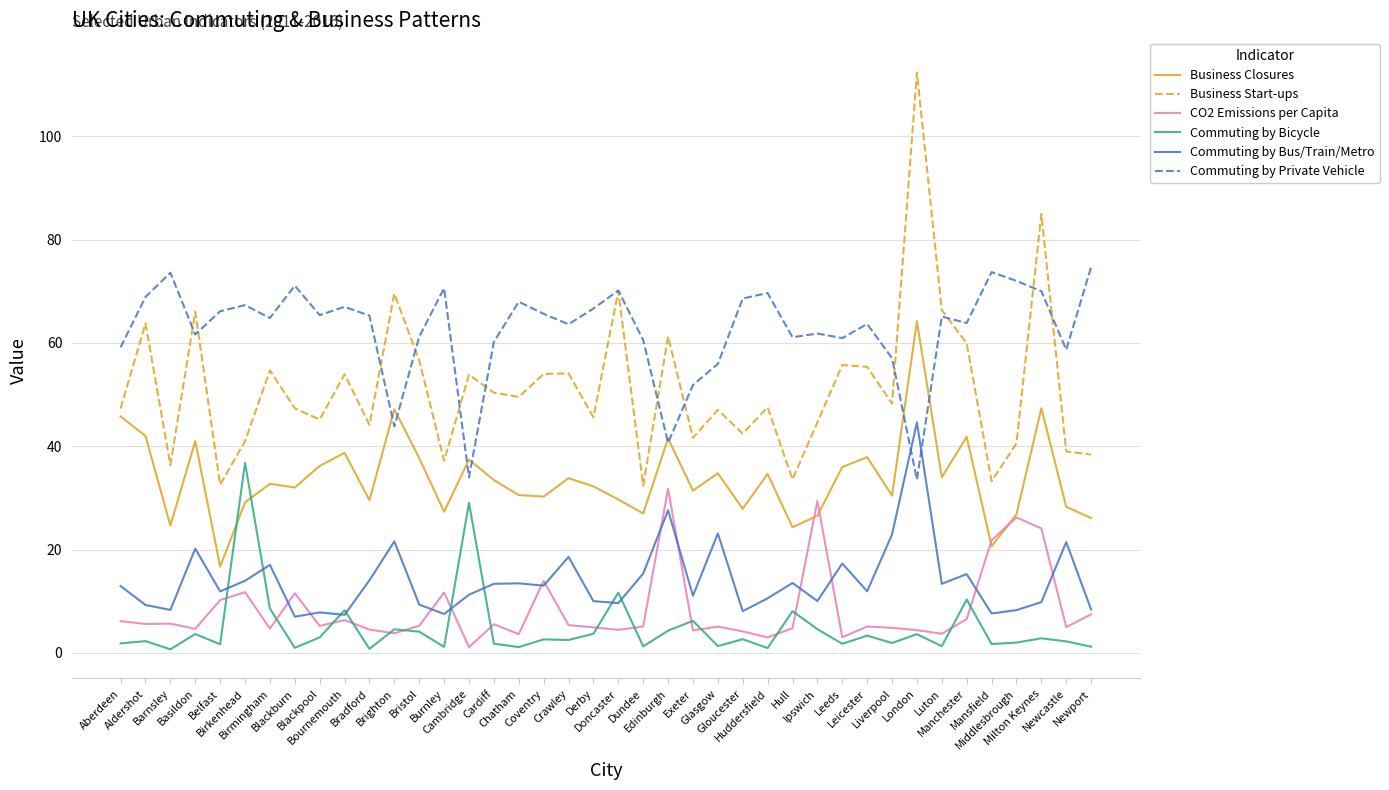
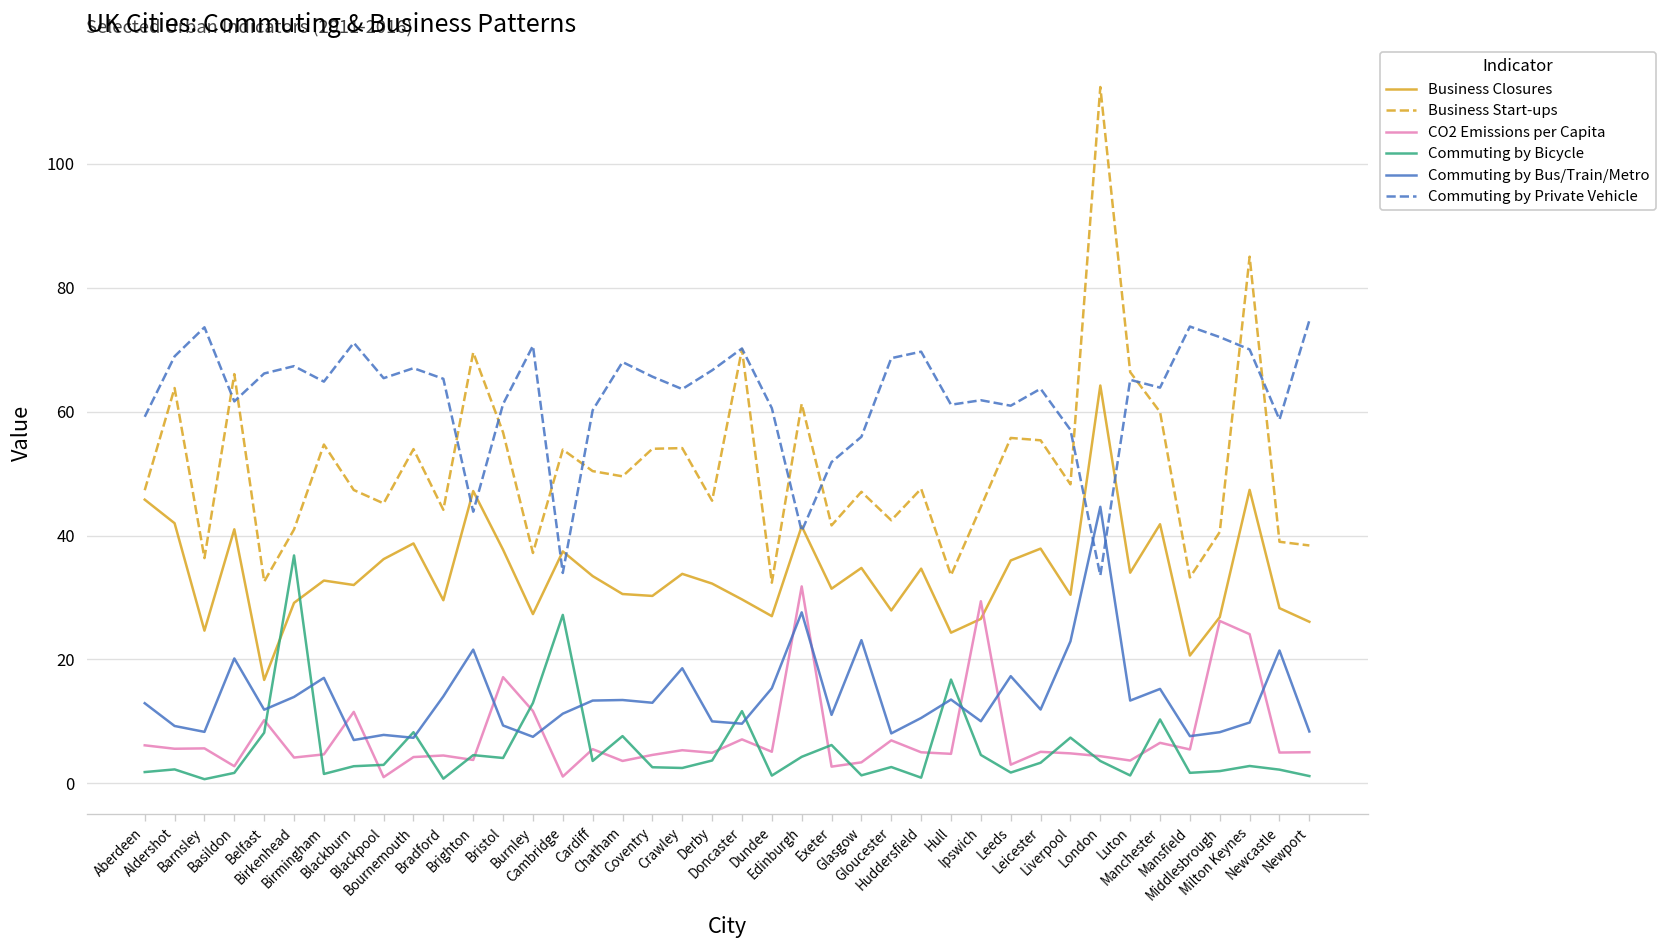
CO2 Emissions per Capita, Basildon: 5 -> 3
Commuting by Bicycle, Basildon: 4 -> 2
Commuting by Bicycle, Belfast: 2 -> 8
CO2 Emissions per Capita, Birkenhead: 12 -> 4
Commuting by Bicycle, Birmingham: 9 -> 2
Commuting by Bicycle, Blackburn: 1 -> 3
CO2 Emissions per Capita, Blackpool: 5 -> 1
CO2 Emissions per Capita, Bournemouth: 6 -> 4
CO2 Emissions per Capita, Bristol: 5 -> 17
Commuting by Bicycle, Burnley: 1 -> 13
Commuting by Bicycle, Cambridge: 29 -> 27
Commuting by Bicycle, Cardiff: 2 -> 4
Commuting by Bicycle, Chatham: 1 -> 8
CO2 Emissions per Capita, Coventry: 14 -> 5
CO2 Emissions per Capita, Doncaster: 4 -> 7
CO2 Emissions per Capita, Exeter: 4 -> 3
CO2 Emissions per Capita, Glasgow: 5 -> 3
CO2 Emissions per Capita, Gloucester: 4 -> 7
CO2 Emissions per Capita, Huddersfield: 3 -> 5
Commuting by Bicycle, Hull: 8 -> 17
Commuting by Bicycle, Liverpool: 2 -> 7
CO2 Emissions per Capita, Mansfield: 22 -> 5
CO2 Emissions per Capita, Newport: 7 -> 5
